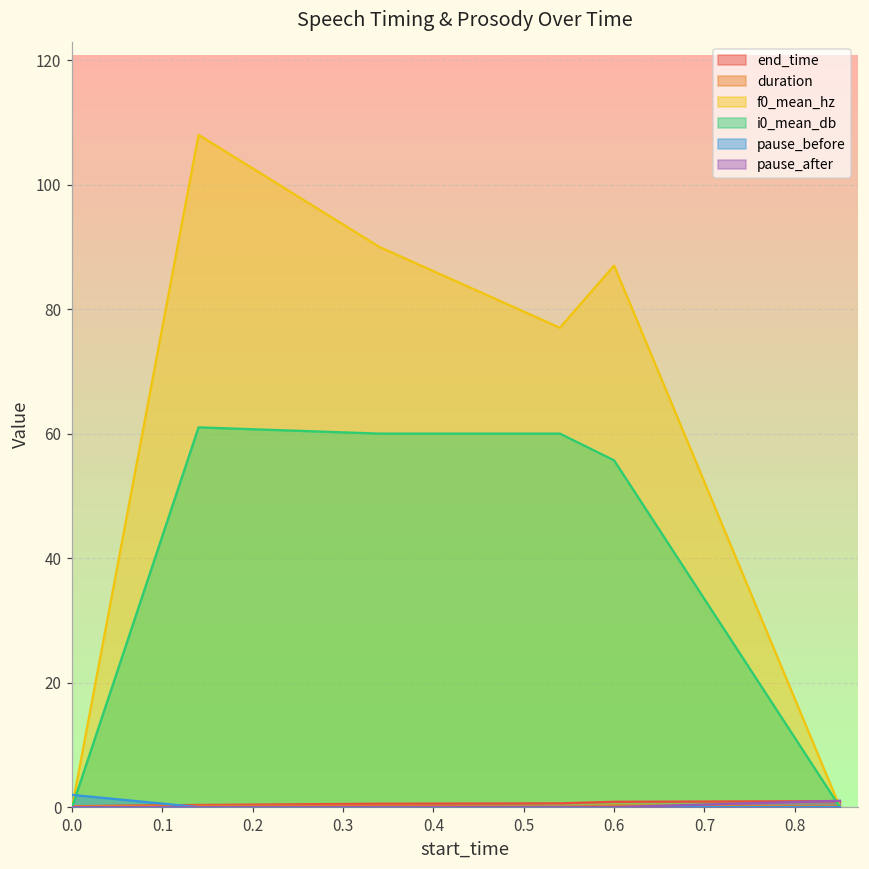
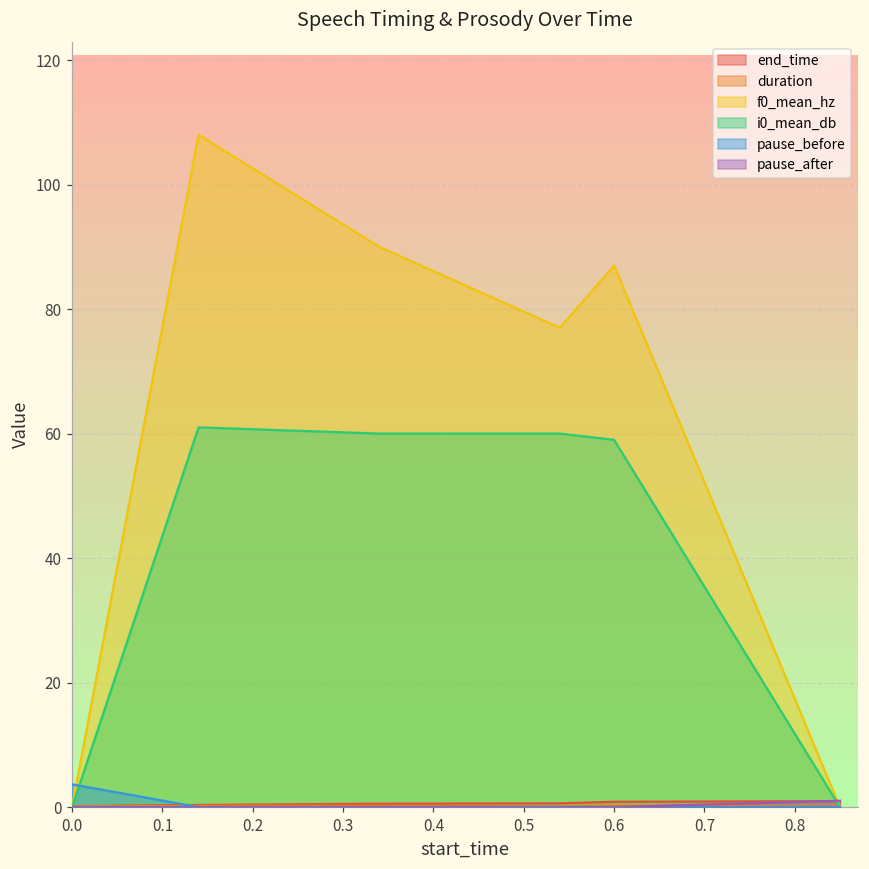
pause_before, 0.0: 2 -> 4
i0_mean_db, 0.6: 56 -> 59
